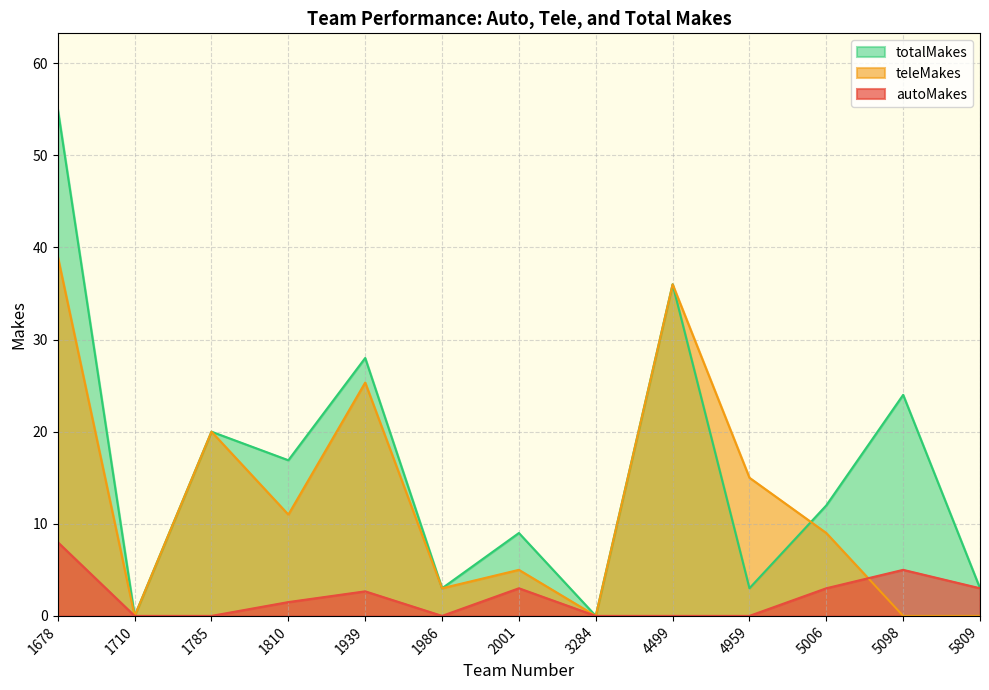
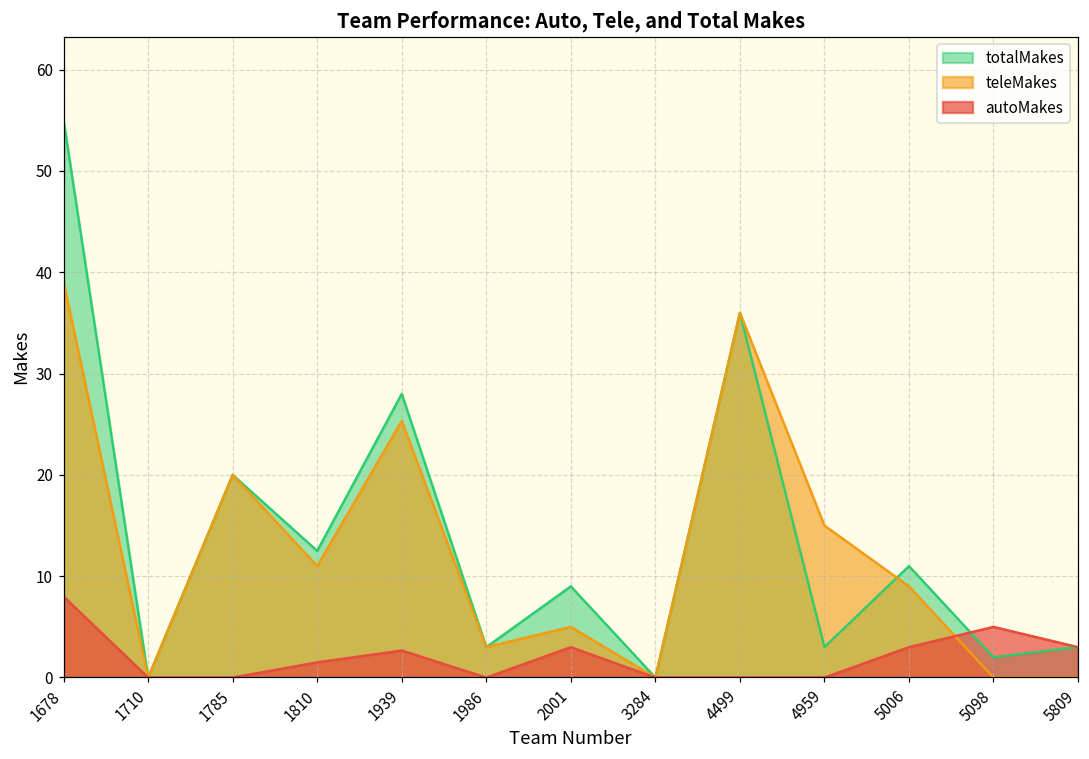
totalMakes, 1810: 17 -> 13
totalMakes, 5006: 12 -> 11
totalMakes, 5098: 24 -> 2
